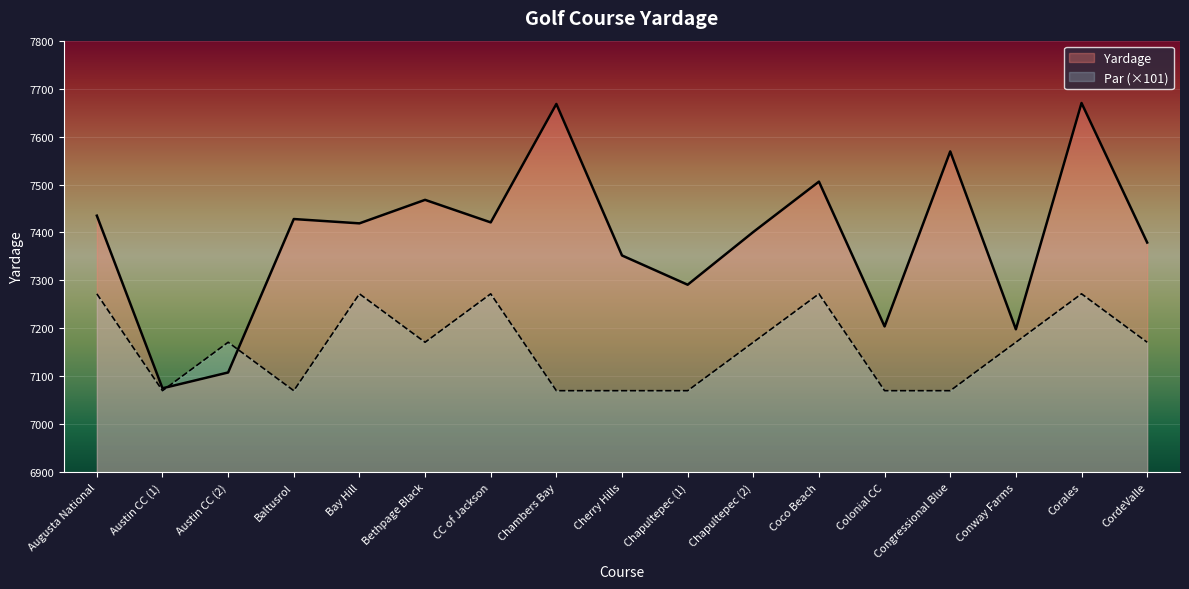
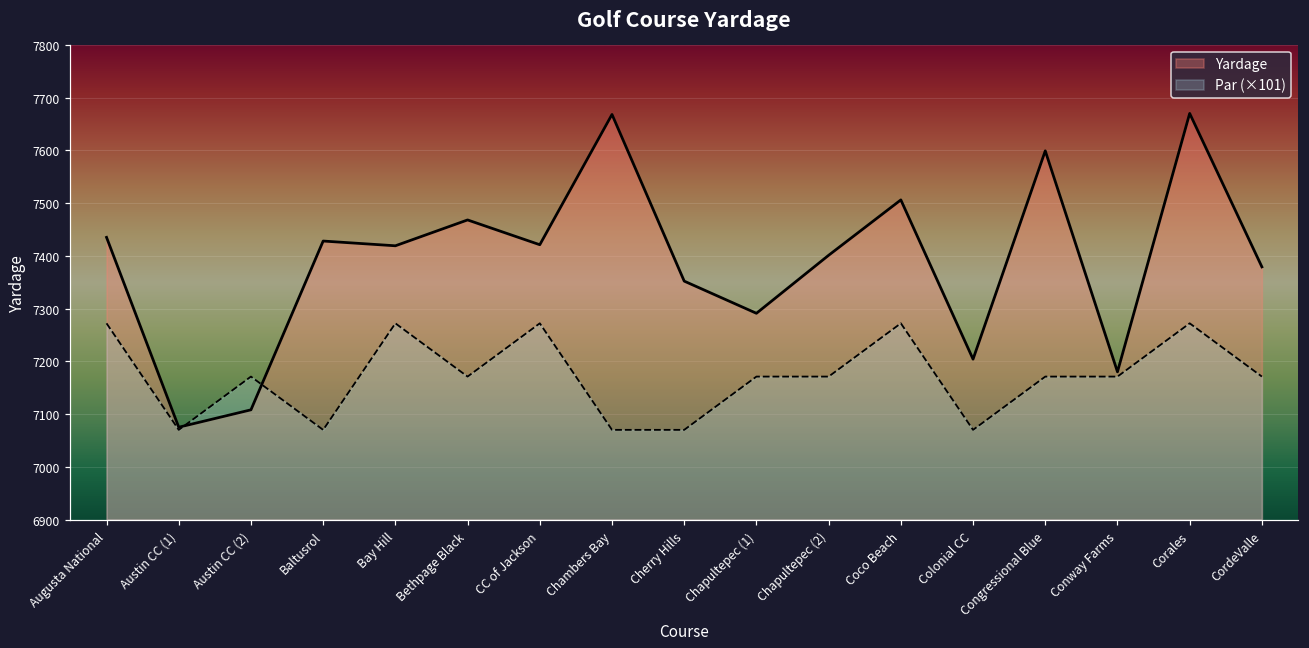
Par (×101), Chapultepec (1): 7070 -> 7170
Yardage, Congressional Blue: 7570 -> 7600
Par (×101), Congressional Blue: 7070 -> 7170
Yardage, Conway Farms: 7200 -> 7180
